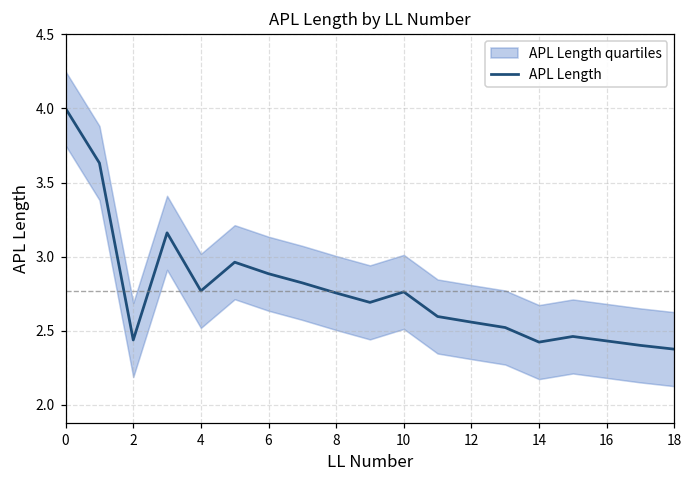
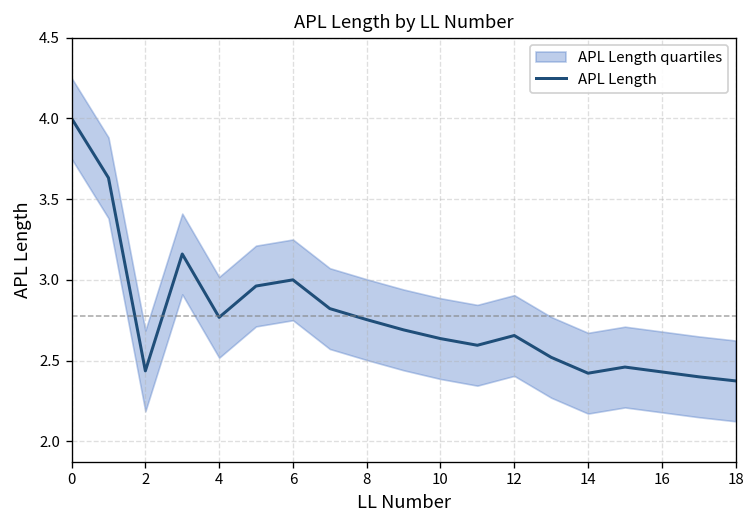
APL Length, 6: 2.88 -> 3.00
APL Length, 10: 2.76 -> 2.64
APL Length, 12: 2.56 -> 2.66
